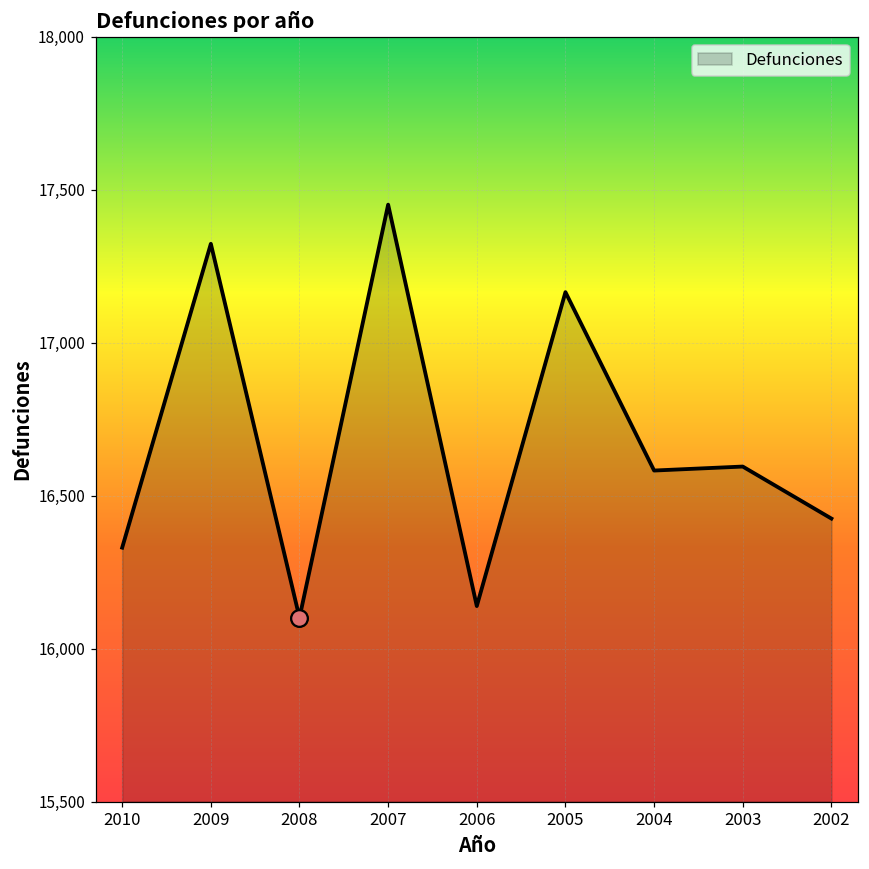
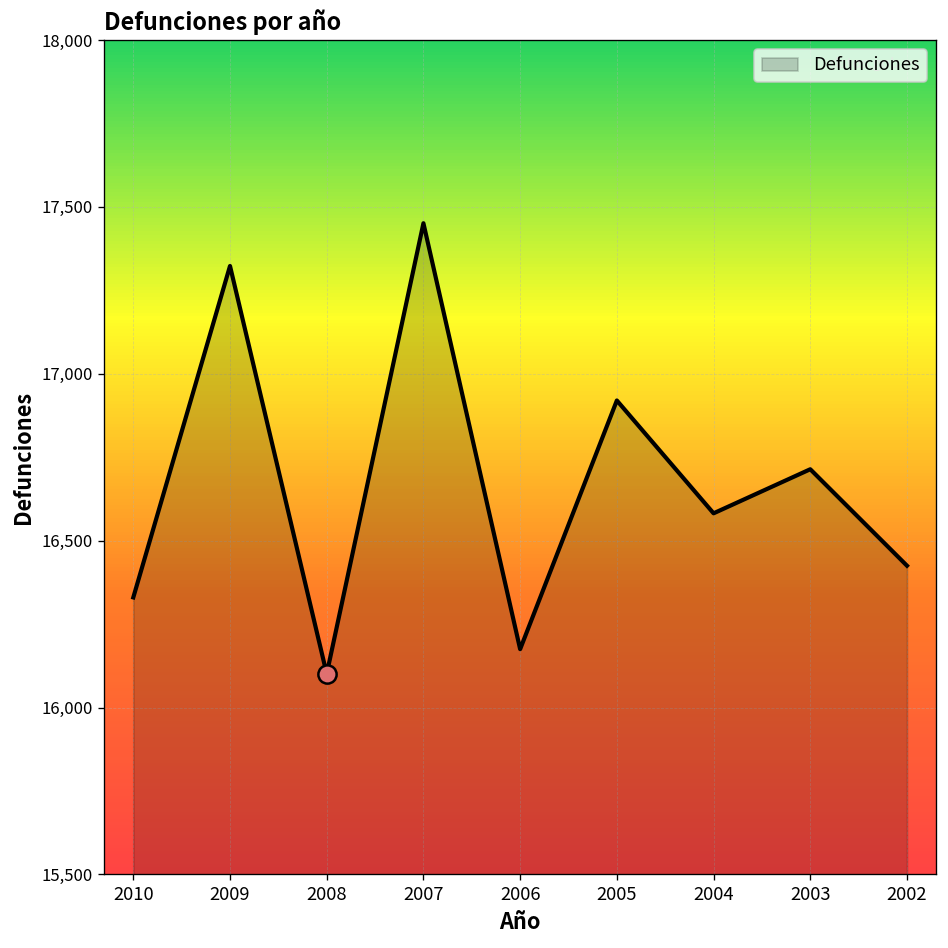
Defunciones, 2006: 16,140 -> 16,180
Defunciones, 2005: 17,170 -> 16,920
Defunciones, 2003: 16,600 -> 16,710
